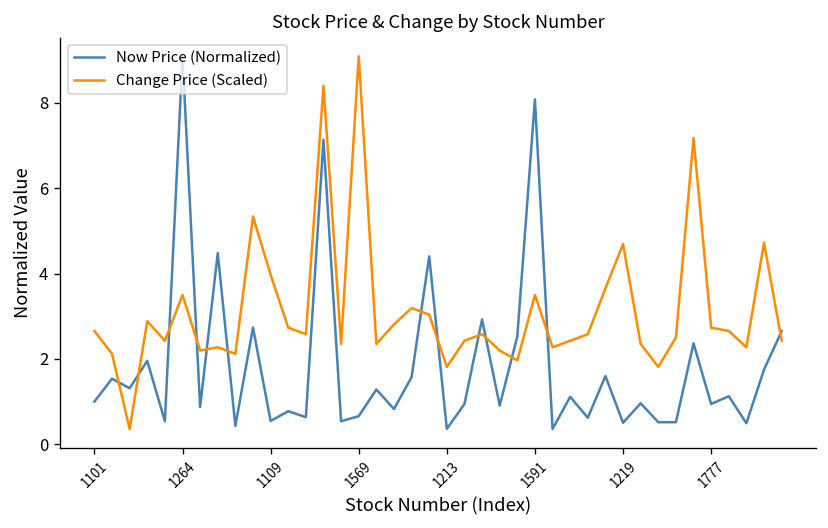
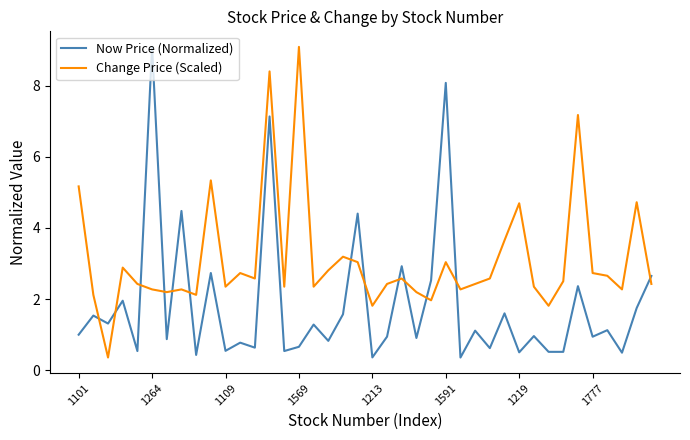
Change Price (Scaled), 1101: 2.7 -> 5.2
Change Price (Scaled), 1264: 3.5 -> 2.3
Change Price (Scaled), 1109: 4.0 -> 2.3
Change Price (Scaled), 1591: 3.5 -> 3.0
